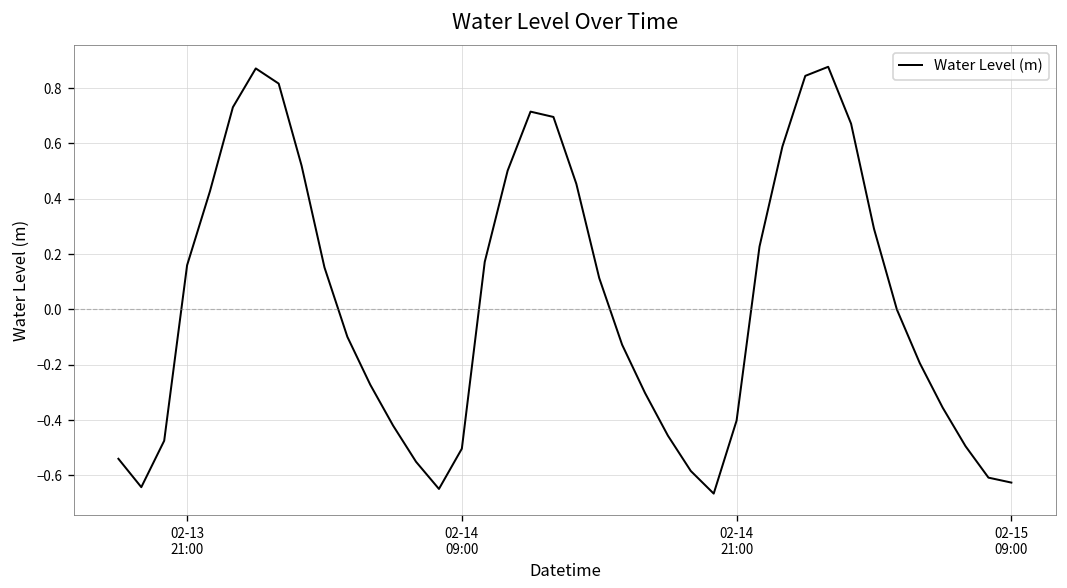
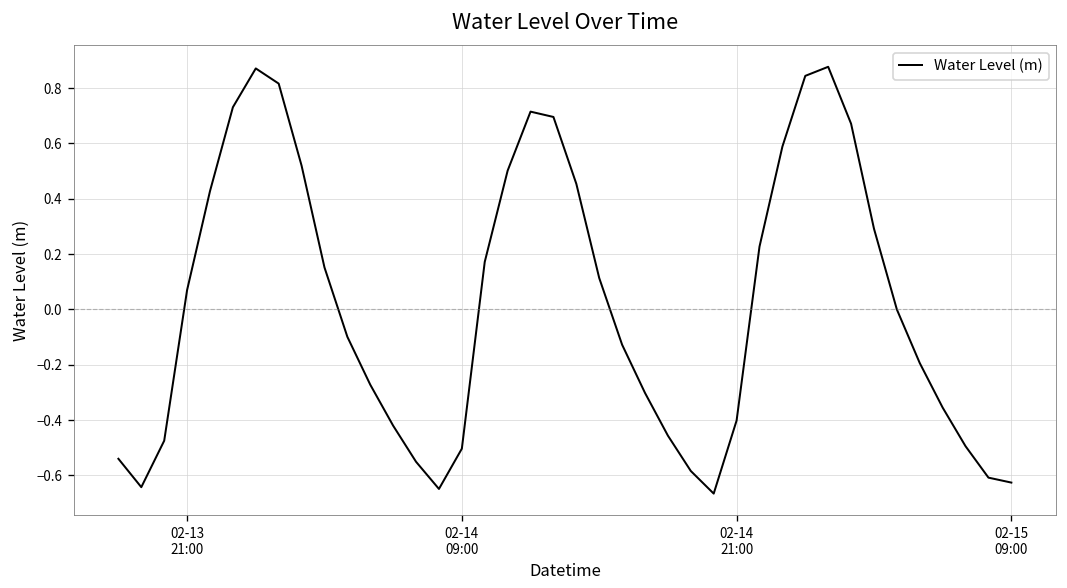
02-13 21:00: 0.16 -> 0.07
